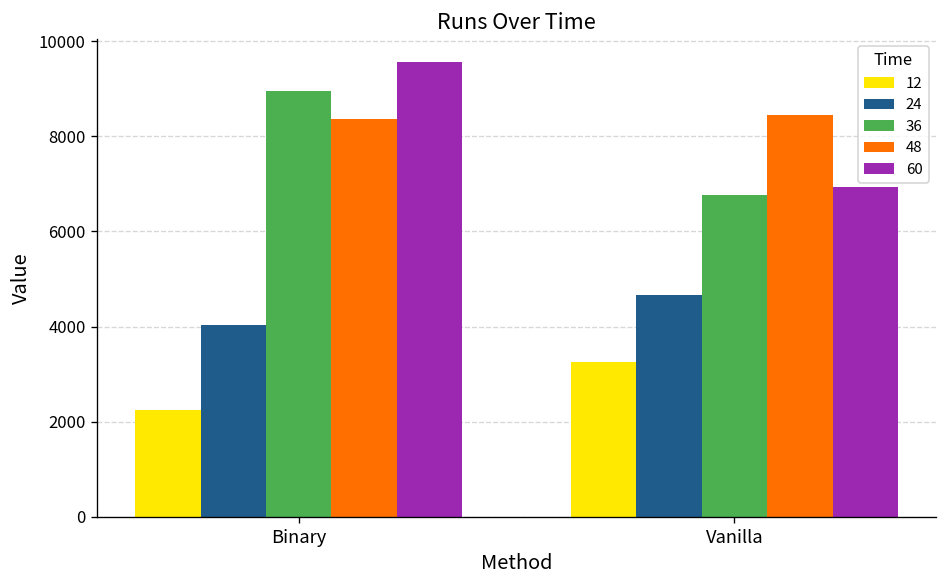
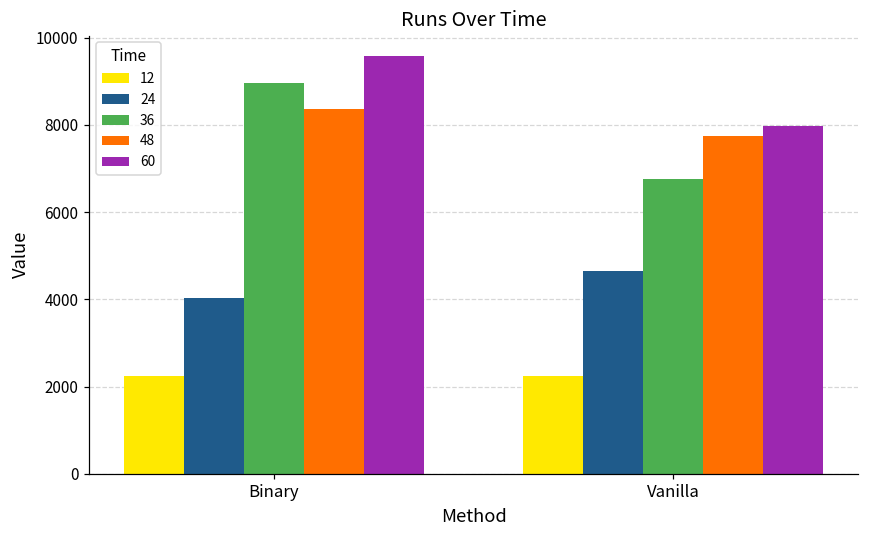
12, Vanilla: 3300 -> 2200
48, Vanilla: 8500 -> 7700
60, Vanilla: 6900 -> 8000
